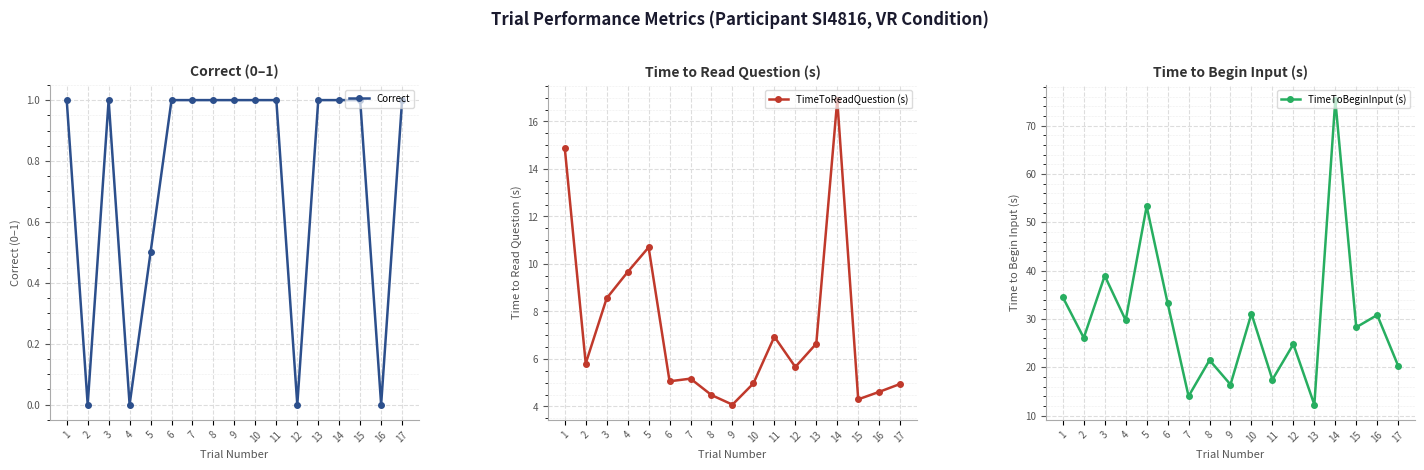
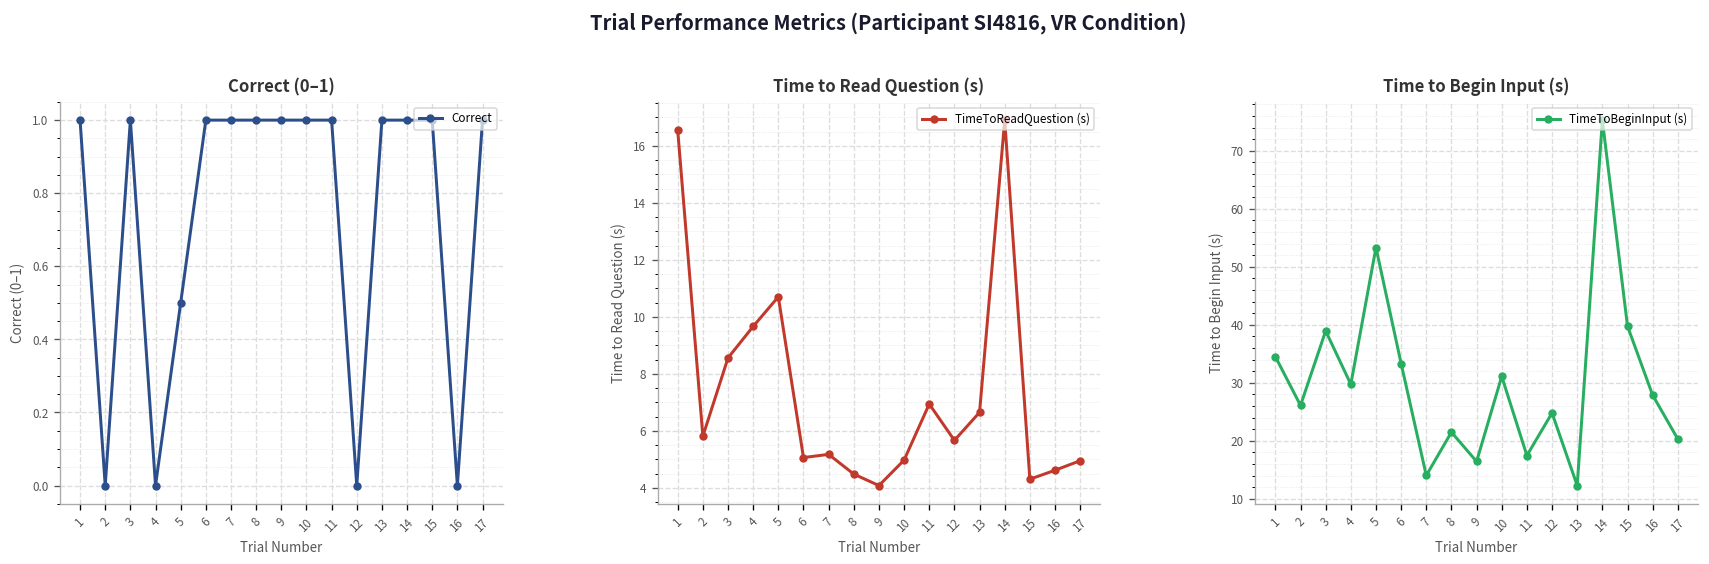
Time to Read Question (s), 1: 14.9 -> 16.5
Time to Begin Input (s), 15: 28 -> 40
Time to Begin Input (s), 16: 31 -> 28
